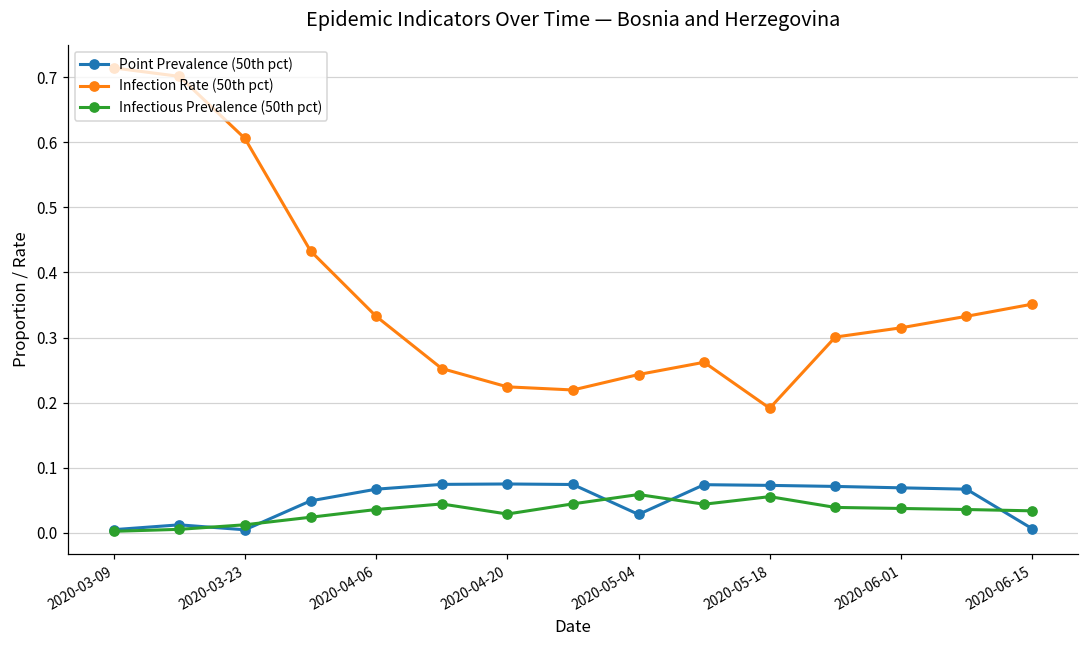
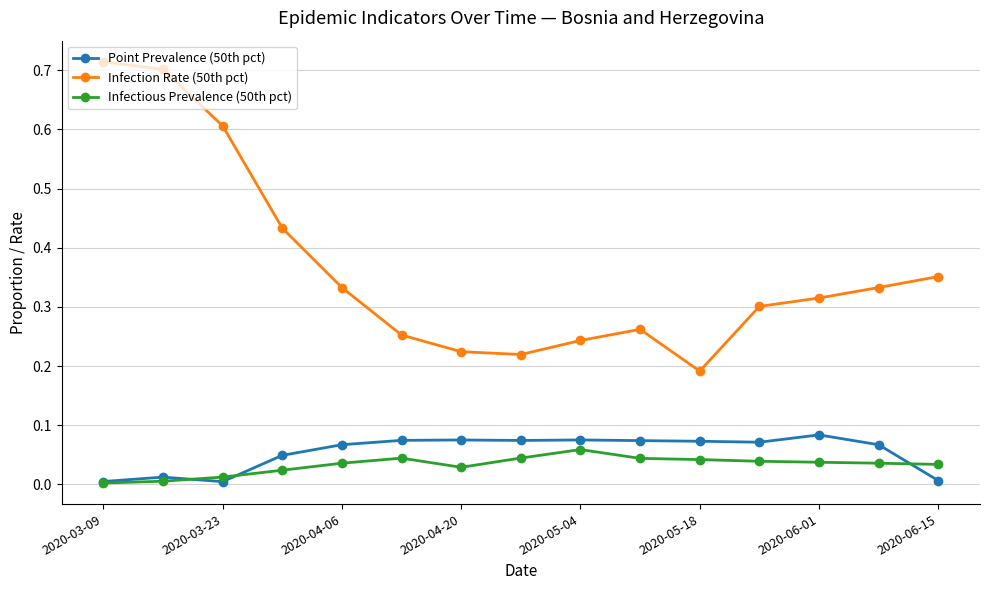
Point Prevalence (50th pct), 2020-05-04: 0.03 -> 0.08
Infectious Prevalence (50th pct), 2020-05-18: 0.06 -> 0.04
Point Prevalence (50th pct), 2020-06-01: 0.07 -> 0.08
